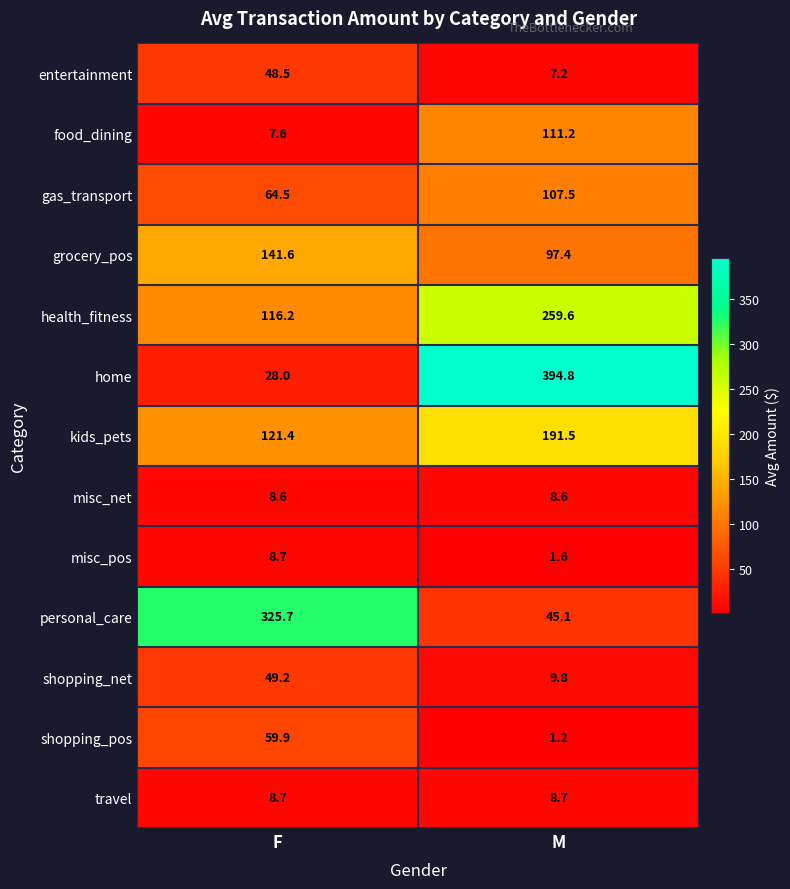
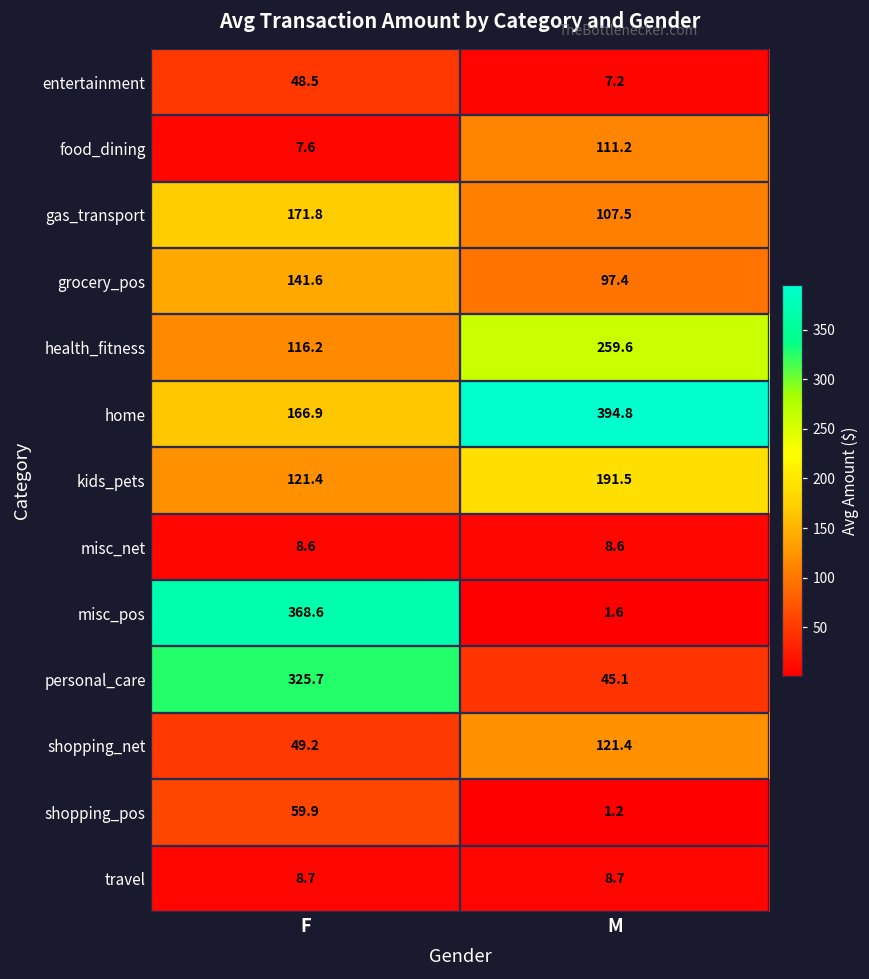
gas_transport, F: 64.5 -> 171.8
home, F: 28.0 -> 166.9
misc_pos, F: 8.7 -> 368.6
shopping_net, M: 9.8 -> 121.4
